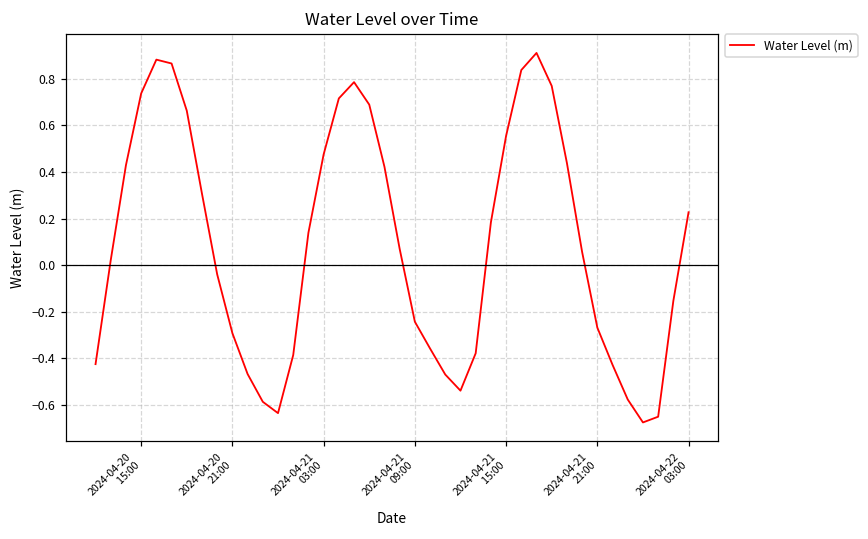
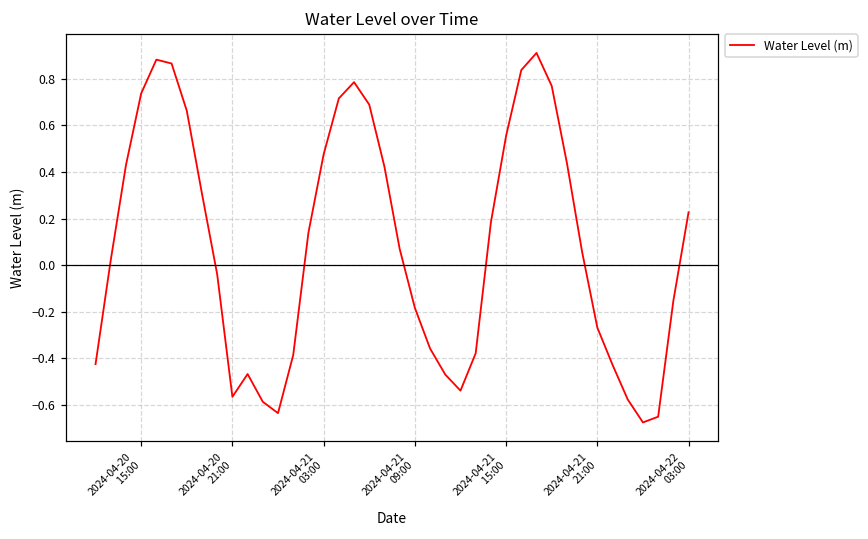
2024-04-20 21:00: -0.29 -> -0.57
2024-04-21 09:00: -0.24 -> -0.18
